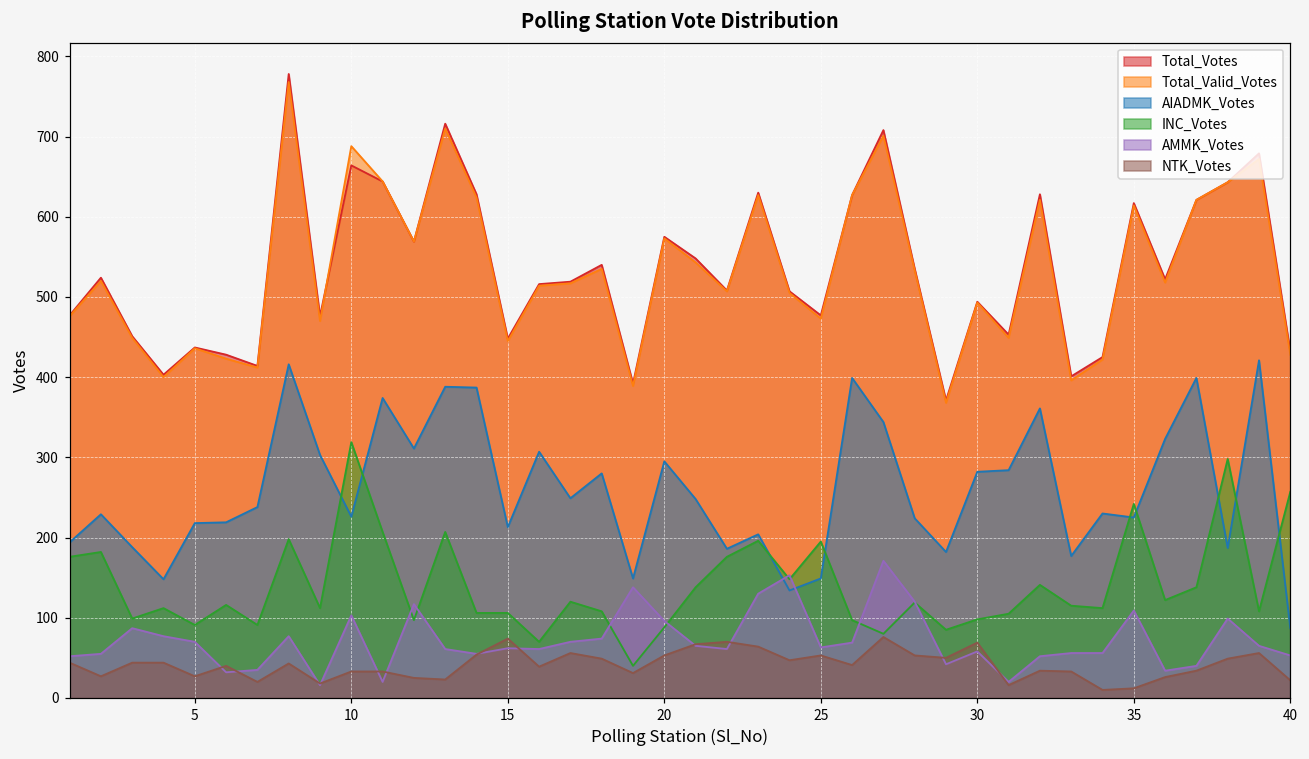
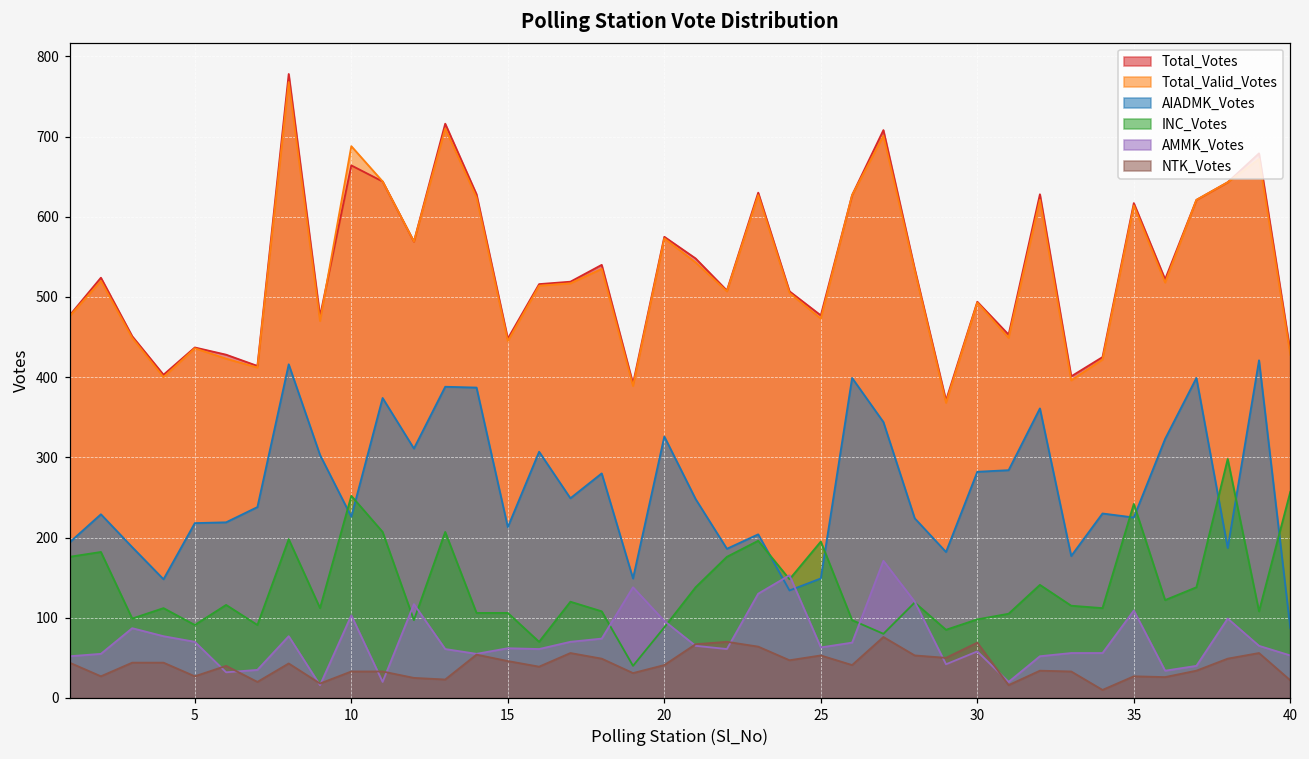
INC_Votes, 10: 320 -> 250
NTK_Votes, 15: 70 -> 50
AIADMK_Votes, 20: 300 -> 330
NTK_Votes, 20: 50 -> 40
NTK_Votes, 35: 10 -> 30
